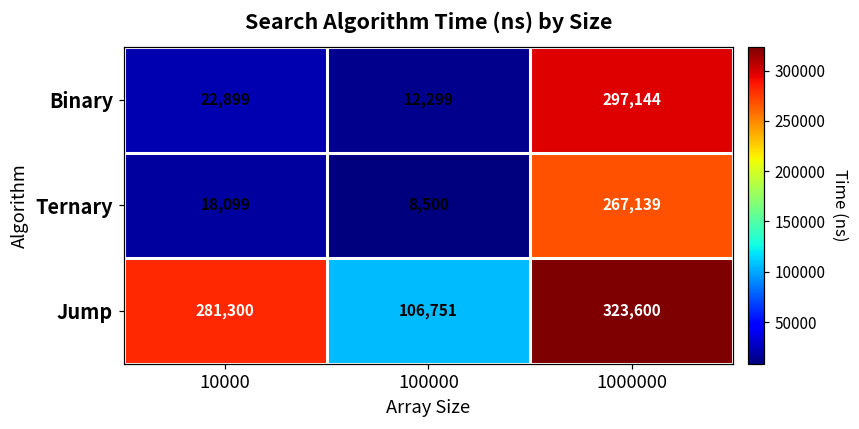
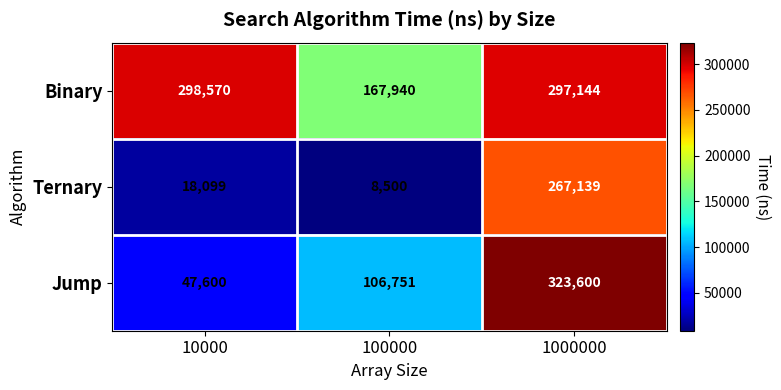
Binary, 10000: 22,899 -> 298,570
Binary, 100000: 12,299 -> 167,940
Jump, 10000: 281,300 -> 47,600
